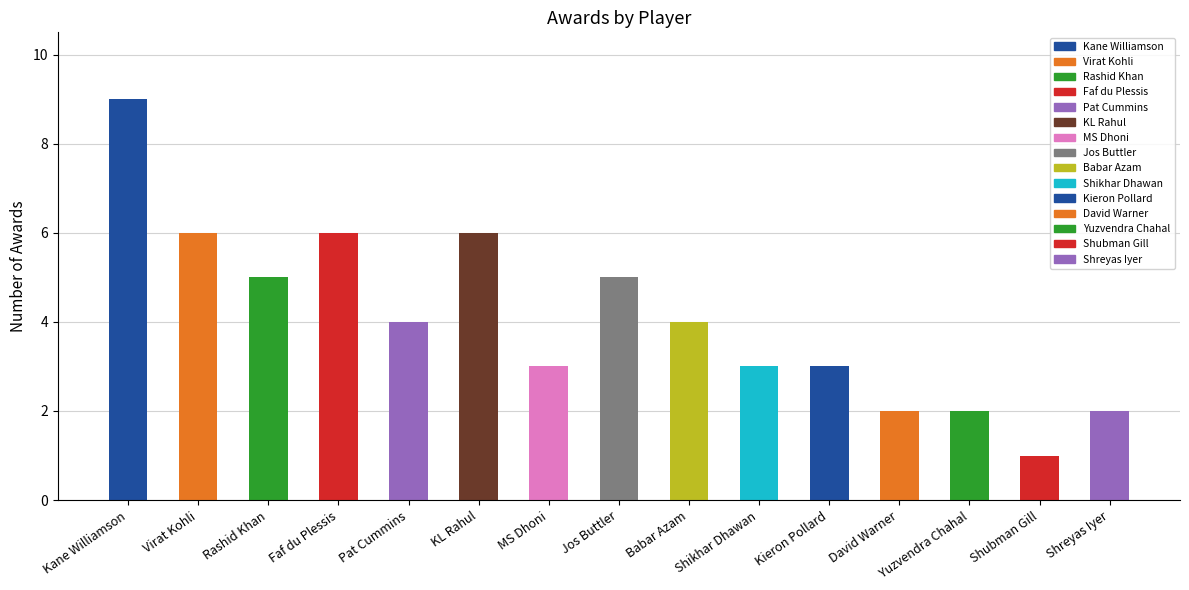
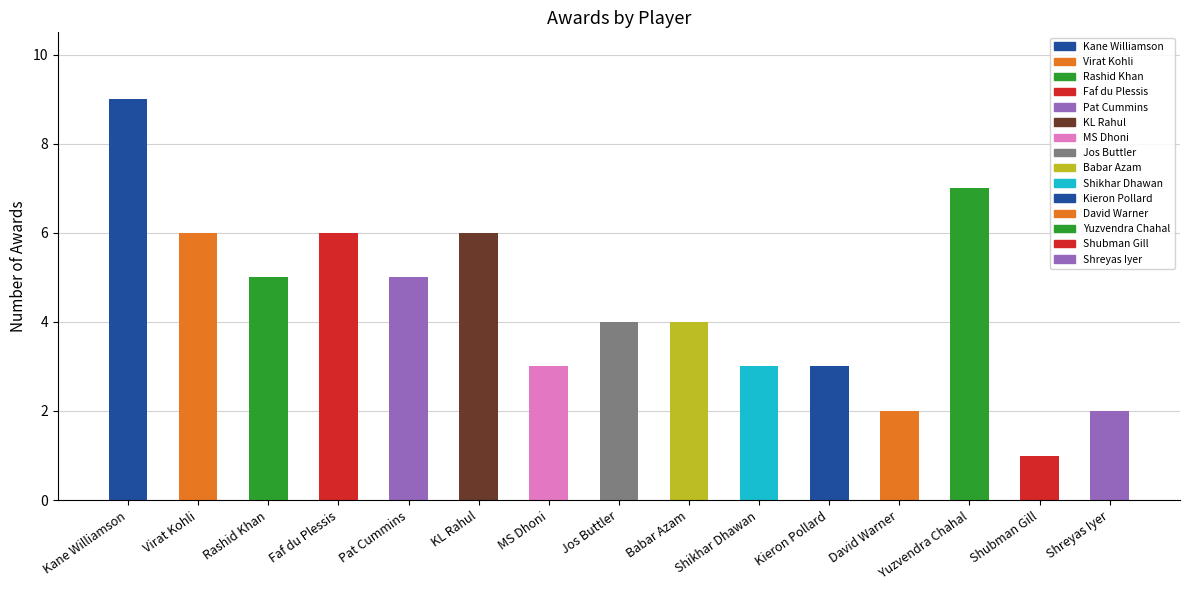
Pat Cummins: 4 -> 5
Jos Buttler: 5 -> 4
Yuzvendra Chahal: 2 -> 7
